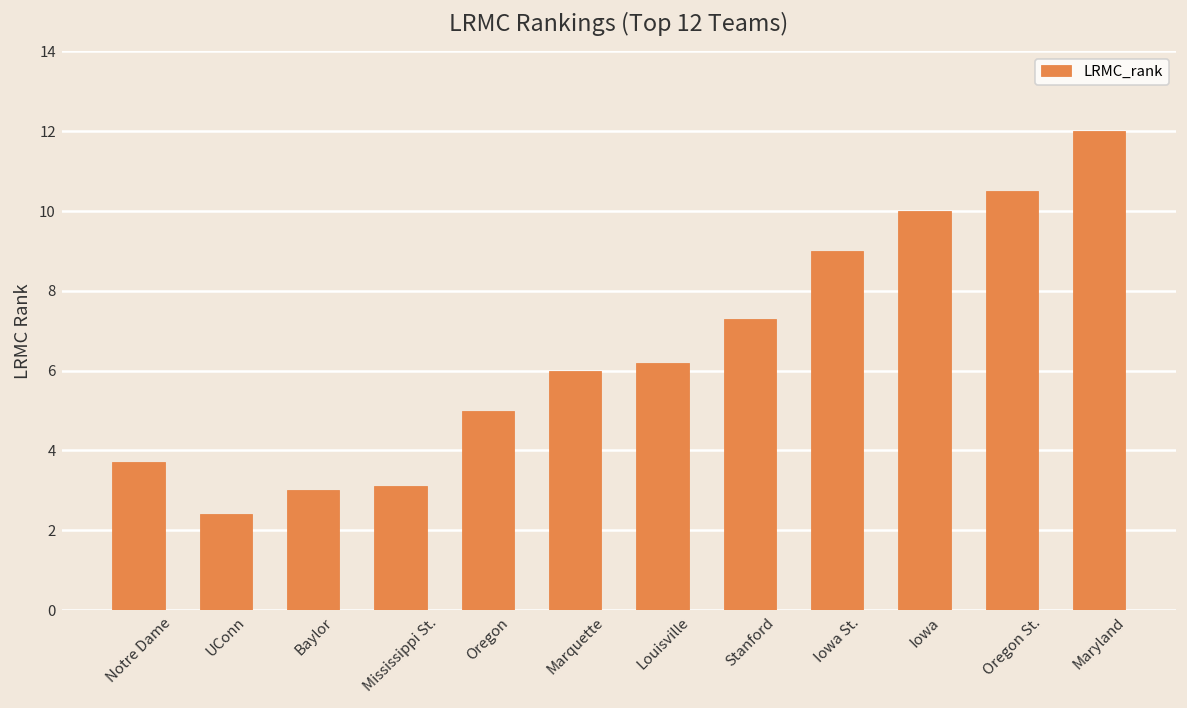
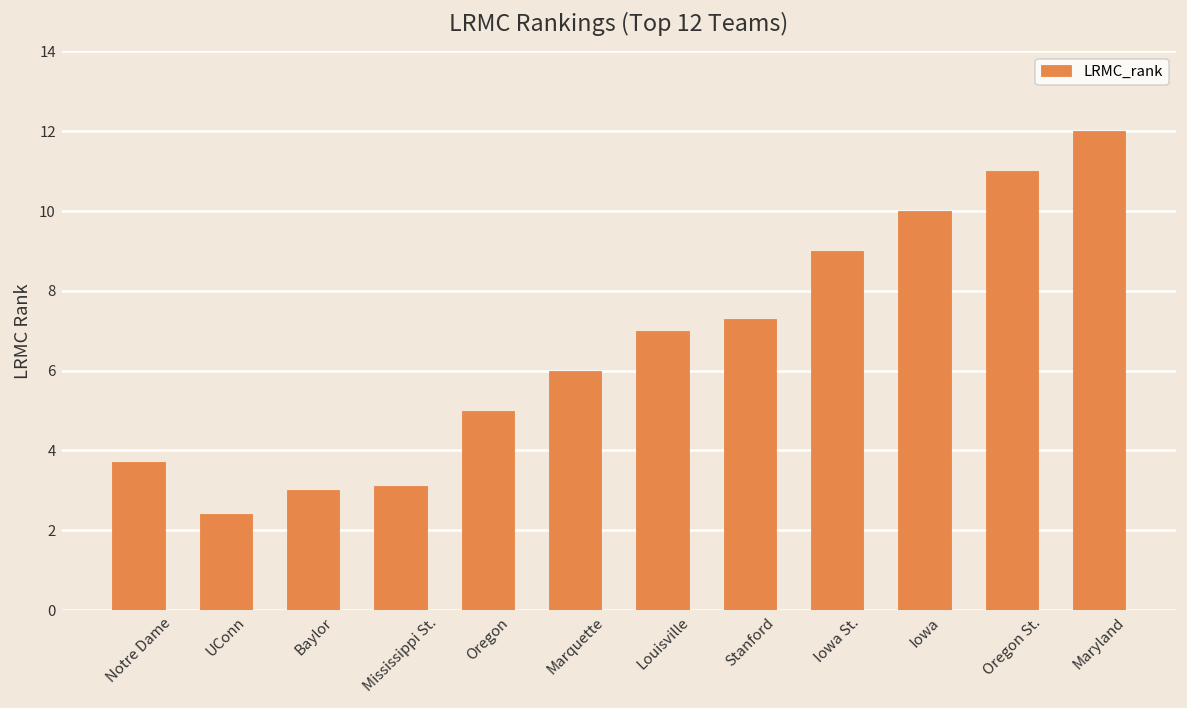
Louisville: 6.2 -> 7.0
Oregon St.: 10.5 -> 11.0
